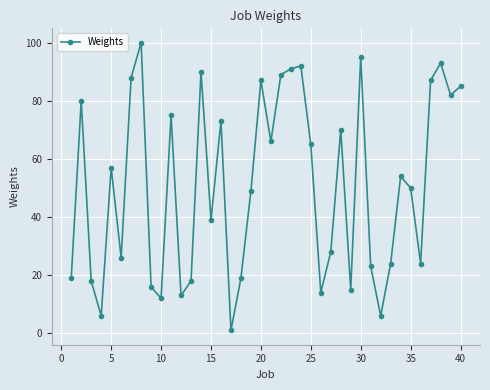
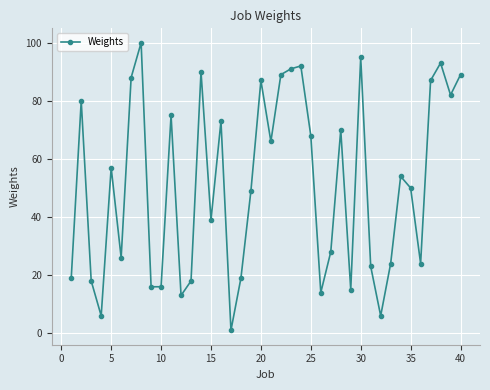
10: 12 -> 16
25: 65 -> 68
40: 85 -> 89
